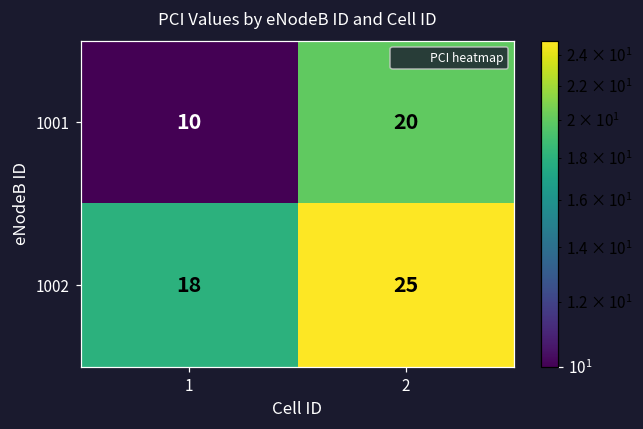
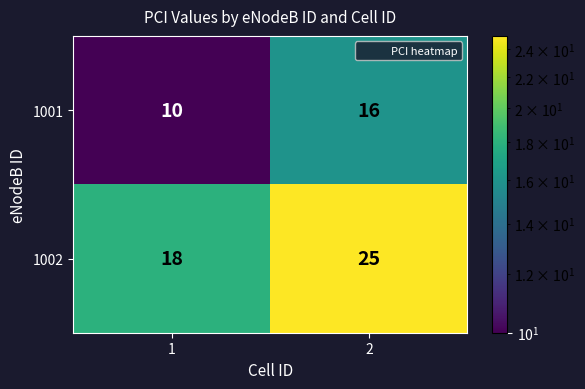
1001, 2: 20 -> 16
